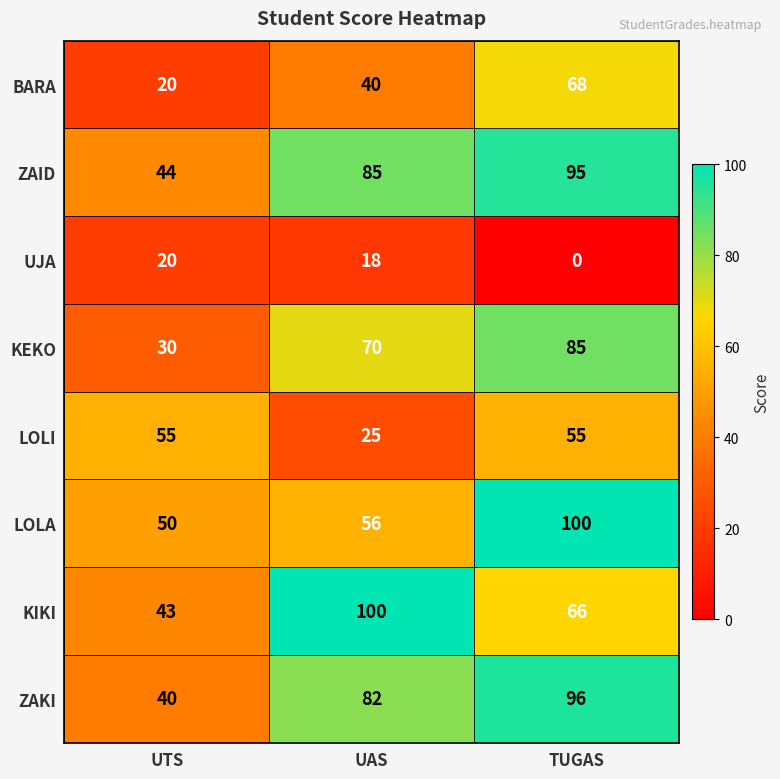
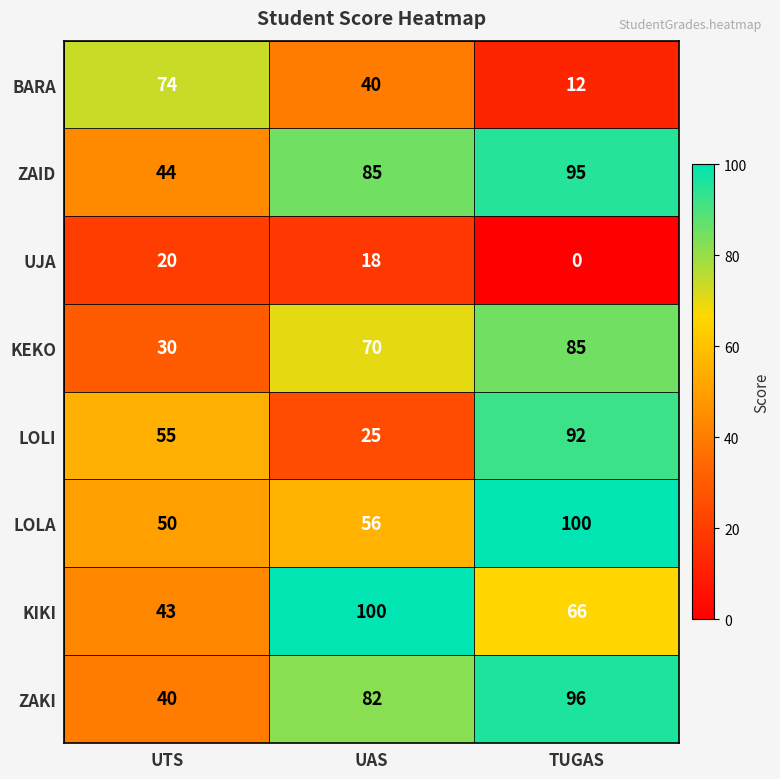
BARA, UTS: 20 -> 74
BARA, TUGAS: 68 -> 12
LOLI, TUGAS: 55 -> 92
